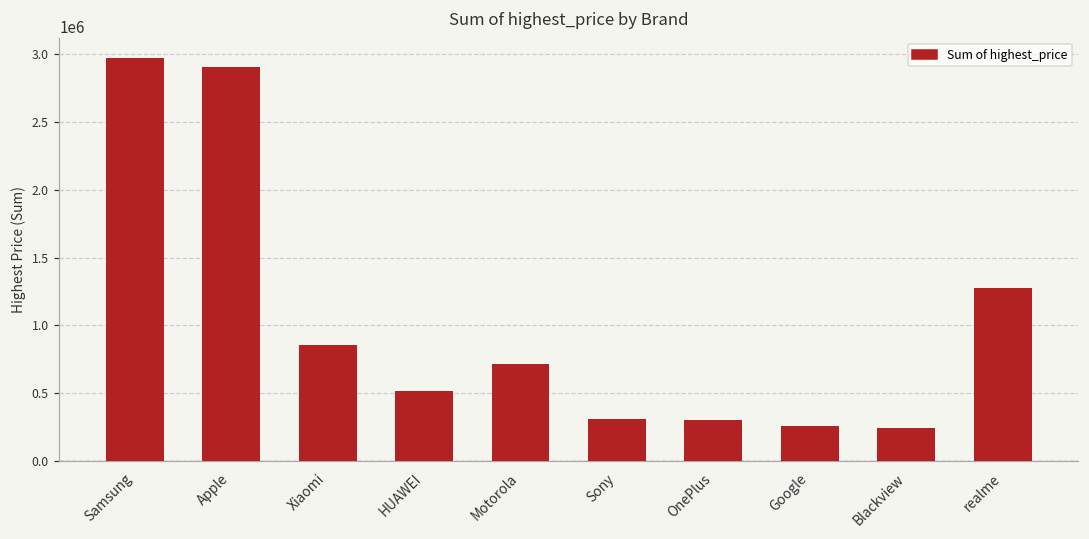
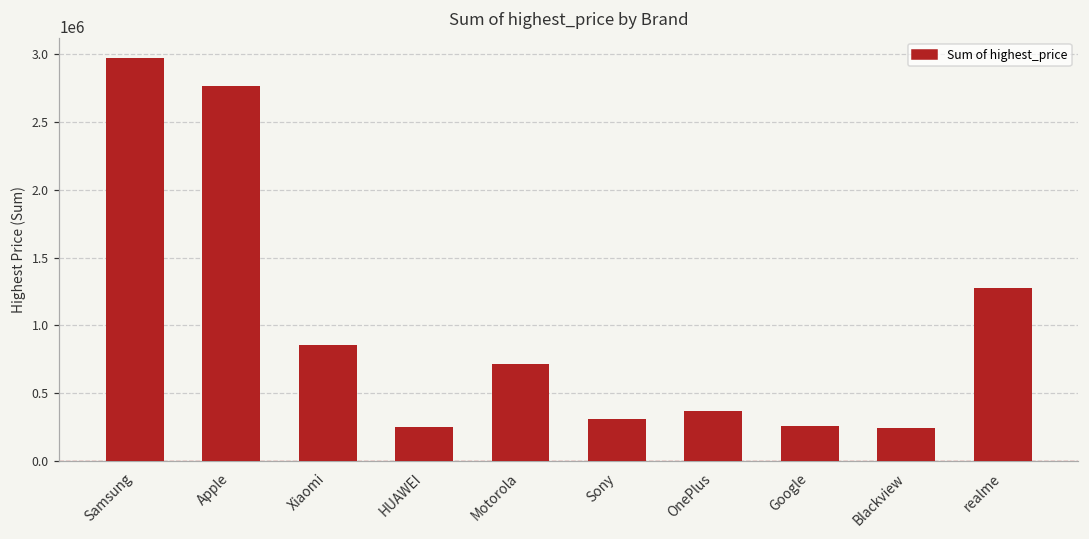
Apple: 2900000 -> 2760000
HUAWEI: 520000 -> 250000
OnePlus: 300000 -> 370000
